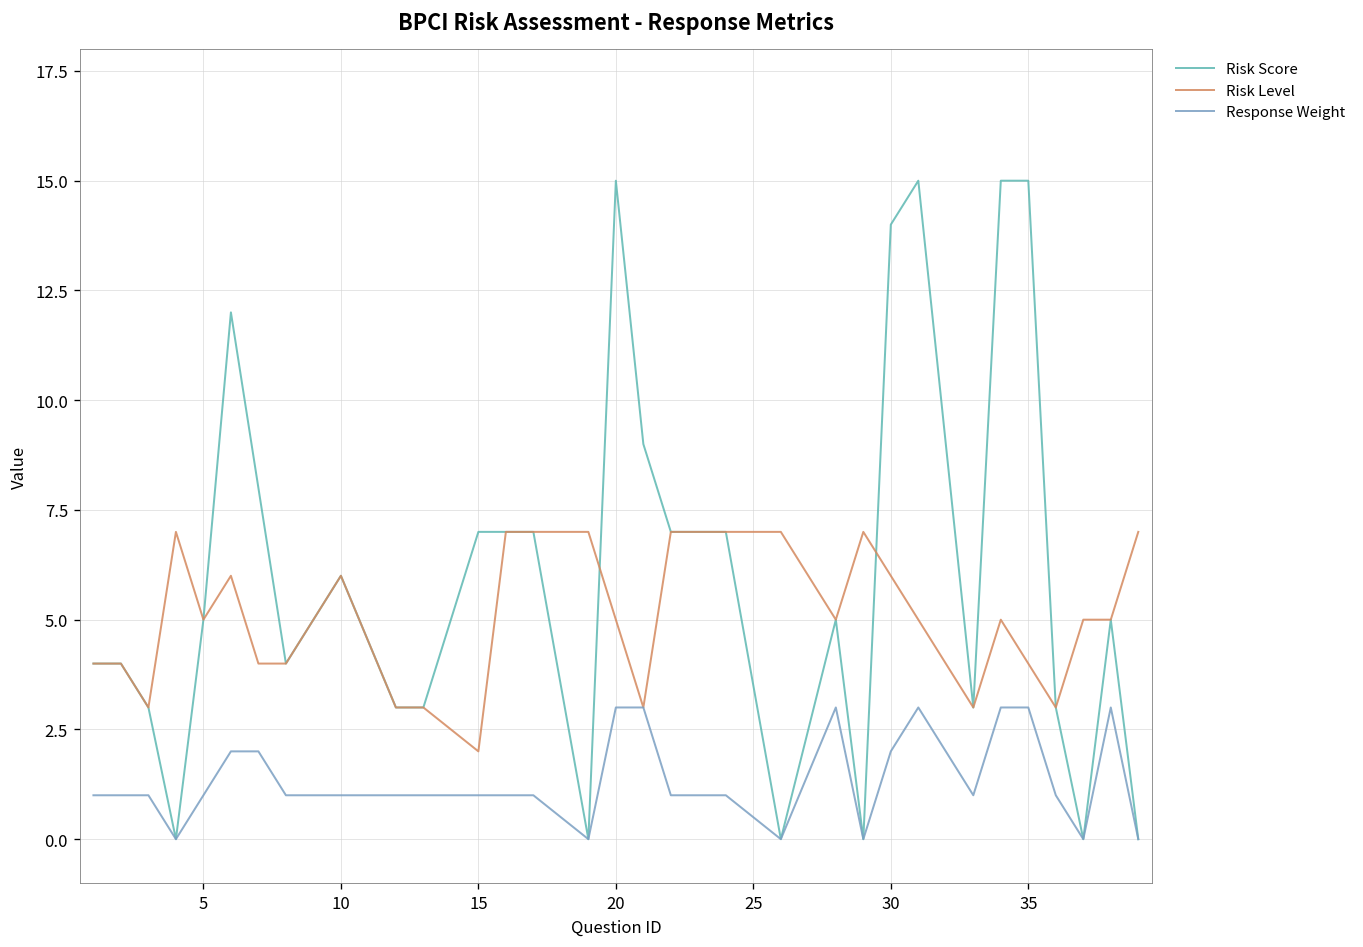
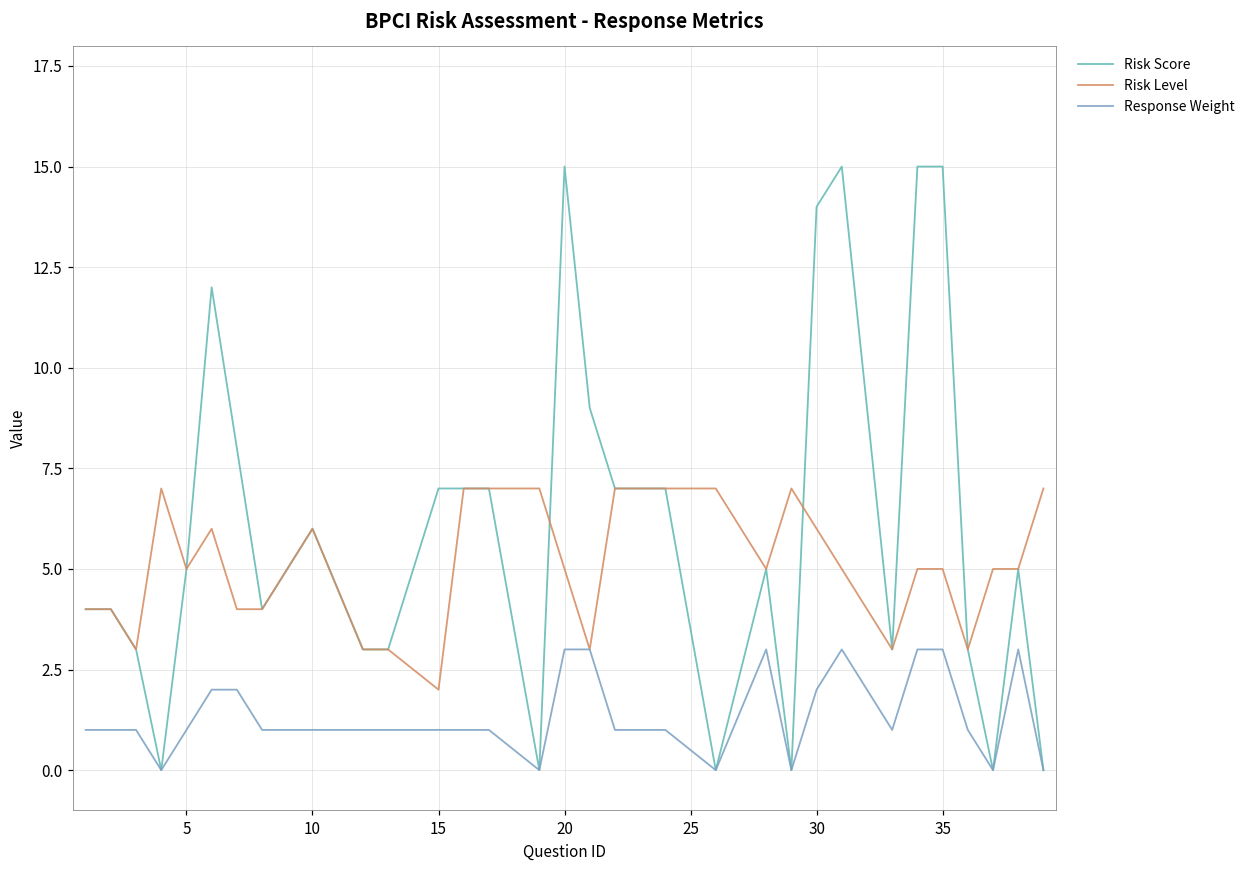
Risk Level, 35: 4 -> 5
